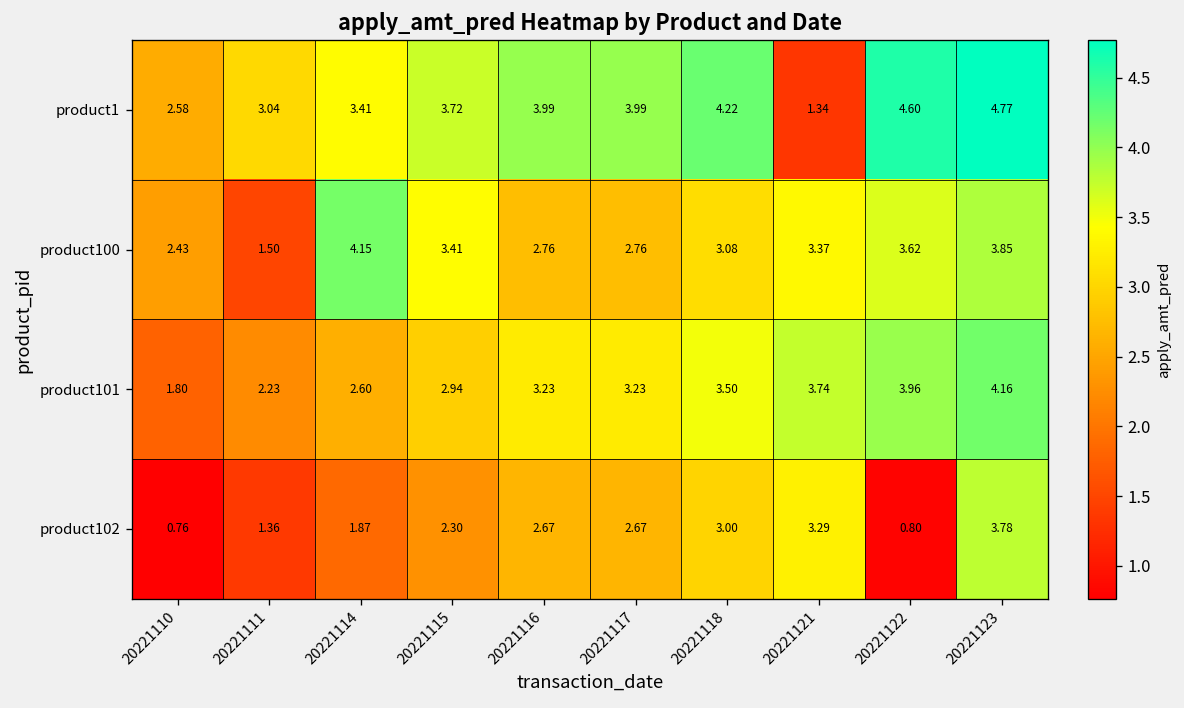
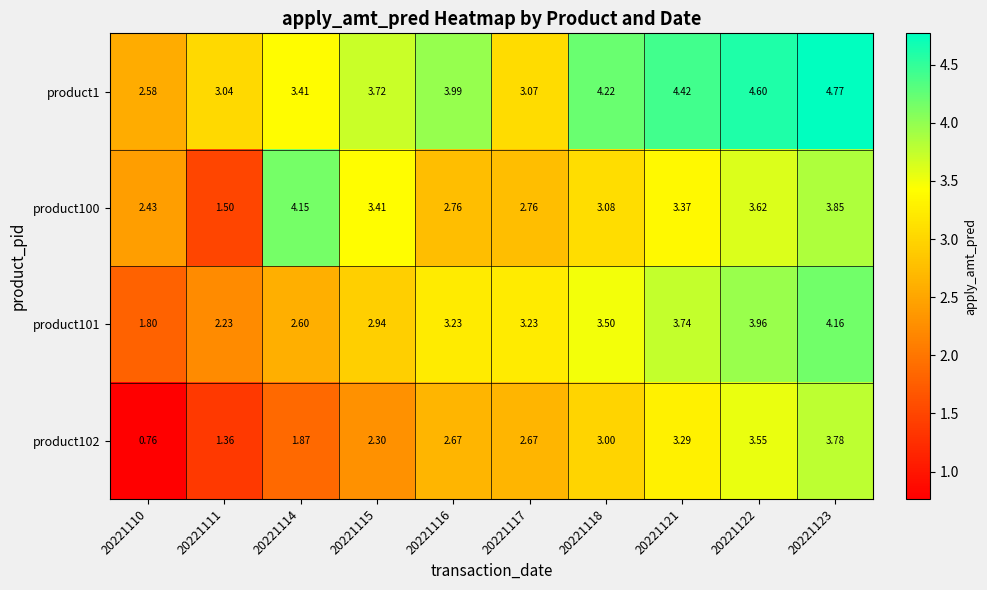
product1, 20221117: 3.99 -> 3.07
product1, 20221121: 1.34 -> 4.42
product102, 20221122: 0.80 -> 3.55
